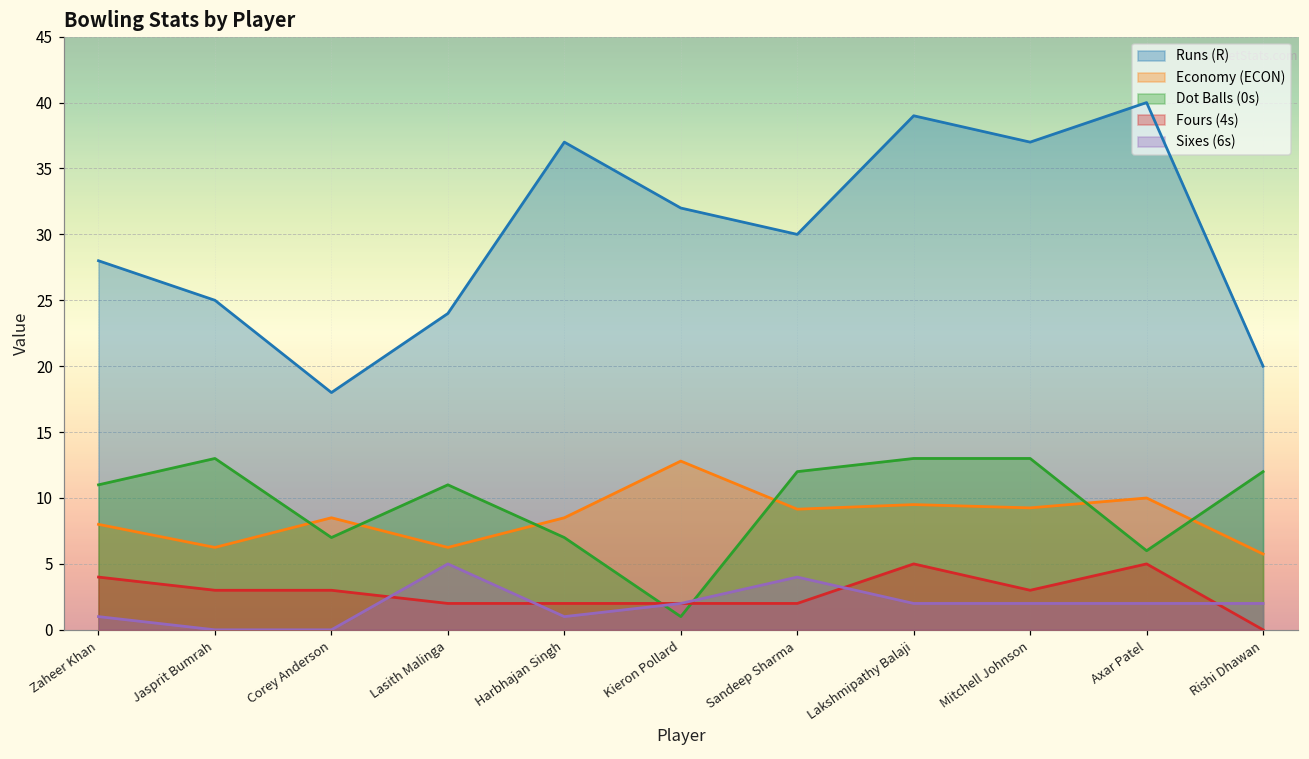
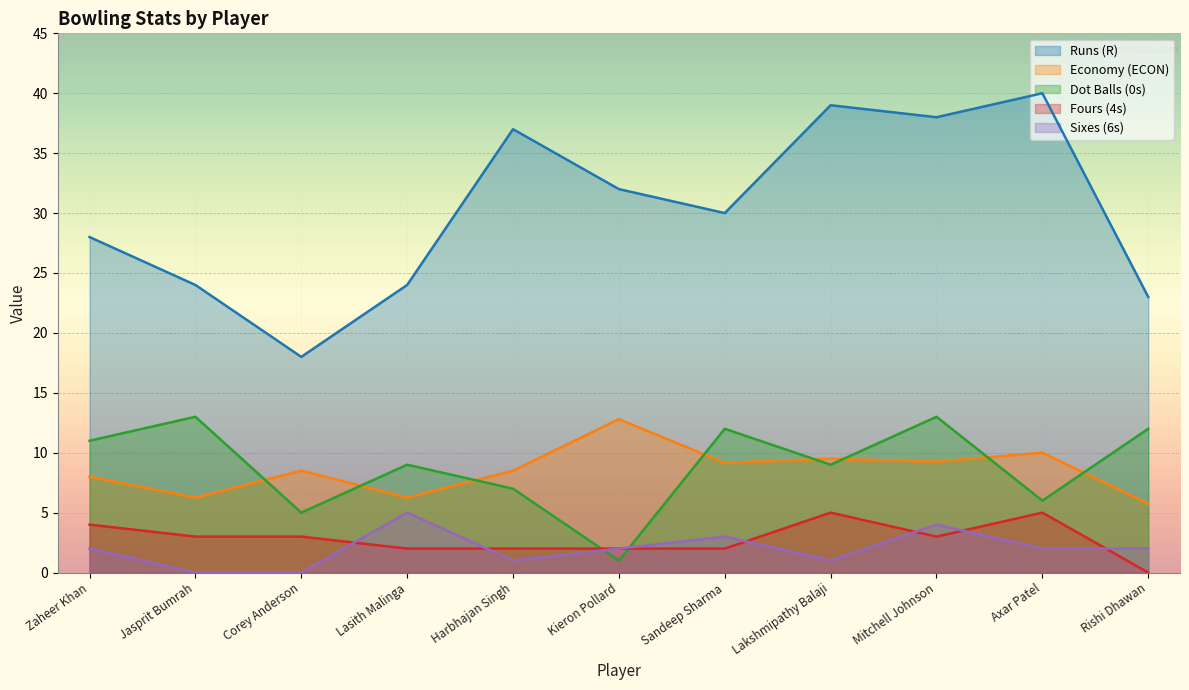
Sixes (6s), Zaheer Khan: 1 -> 2
Runs (R), Jasprit Bumrah: 25 -> 24
Dot Balls (0s), Corey Anderson: 7 -> 5
Dot Balls (0s), Lasith Malinga: 11 -> 9
Sixes (6s), Sandeep Sharma: 4 -> 3
Dot Balls (0s), Lakshmipathy Balaji: 13 -> 9
Sixes (6s), Lakshmipathy Balaji: 2 -> 1
Runs (R), Mitchell Johnson: 37 -> 38
Sixes (6s), Mitchell Johnson: 2 -> 4
Runs (R), Rishi Dhawan: 20 -> 23
